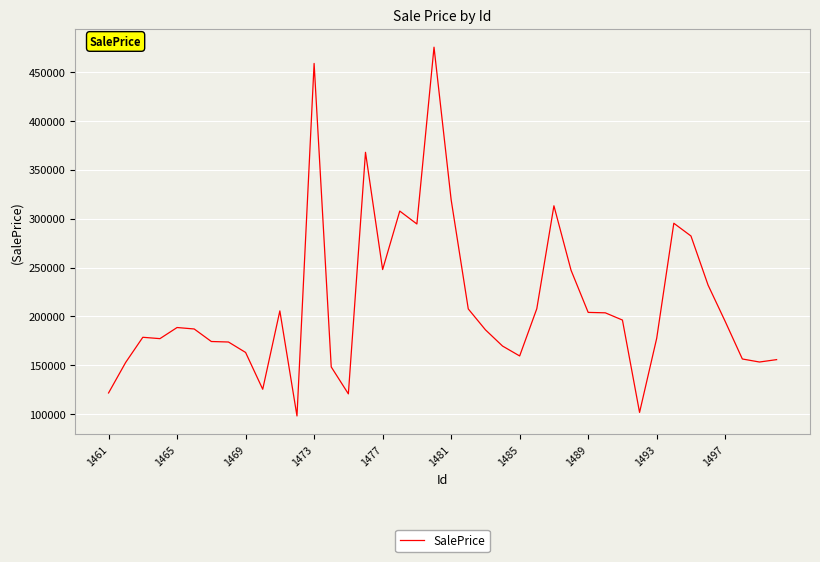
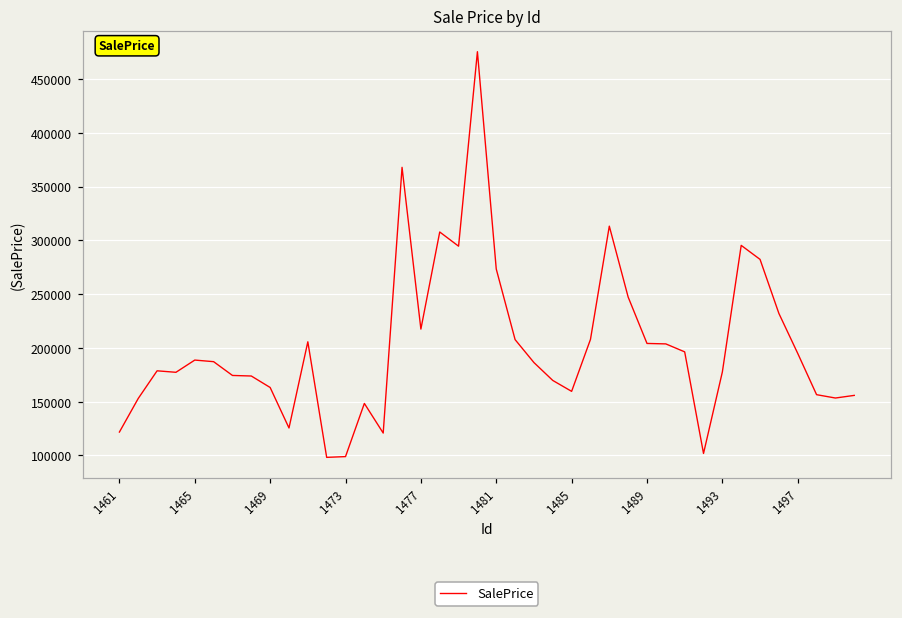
1473: 460000 -> 100000
1477: 250000 -> 220000
1481: 320000 -> 270000
